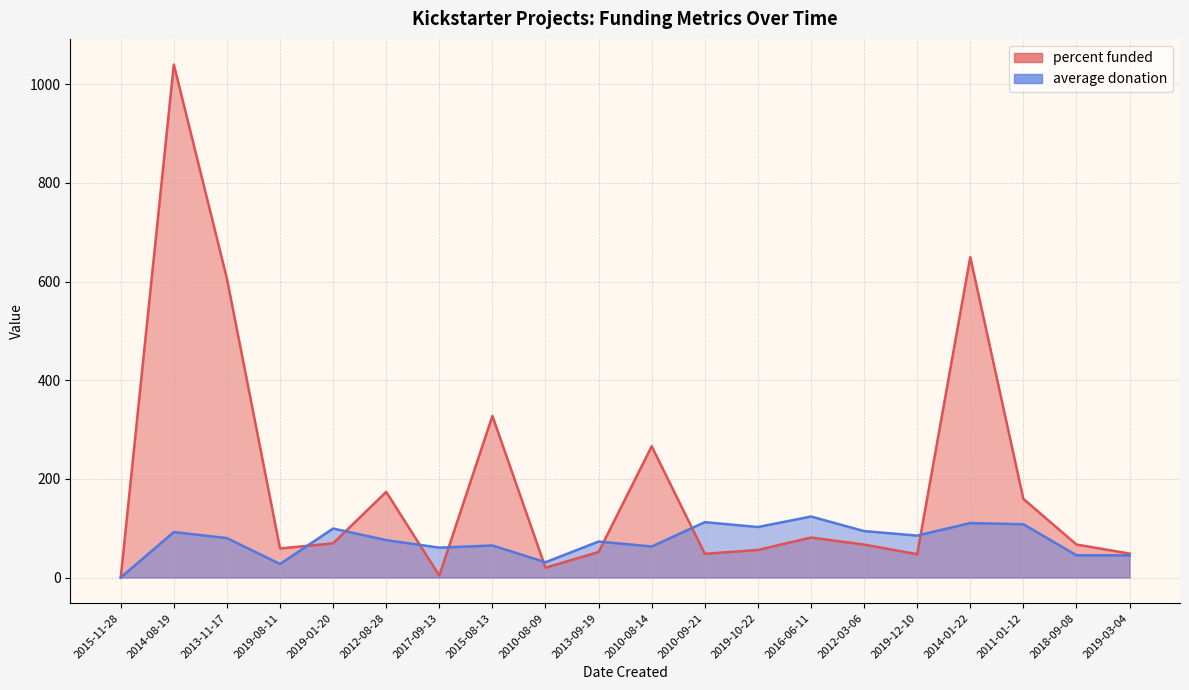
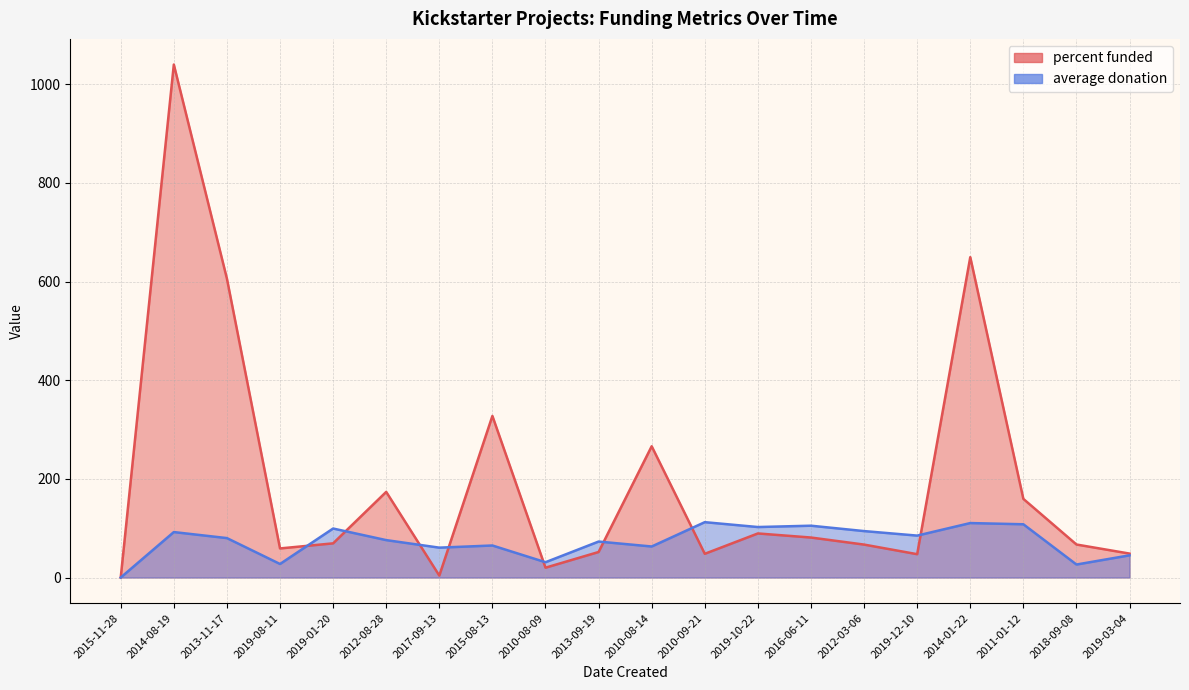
percent funded, 2019-10-22: 60 -> 90
average donation, 2016-06-11: 120 -> 110
average donation, 2018-09-08: 50 -> 30
